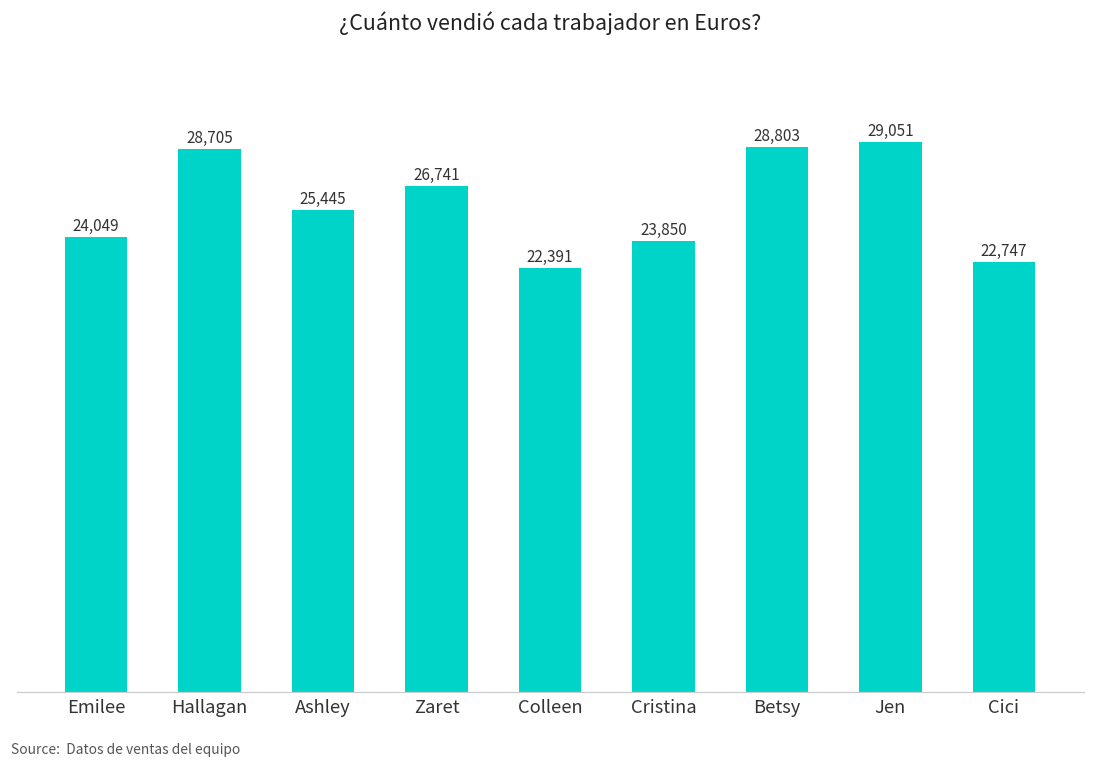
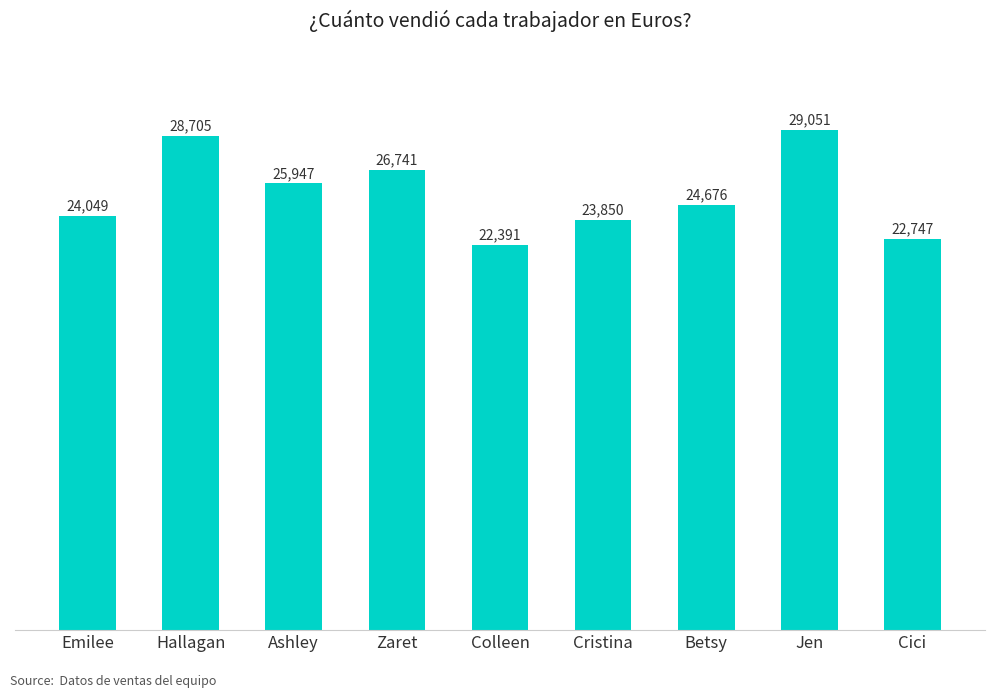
Ashley: 25,445 -> 25,947
Betsy: 28,803 -> 24,676
